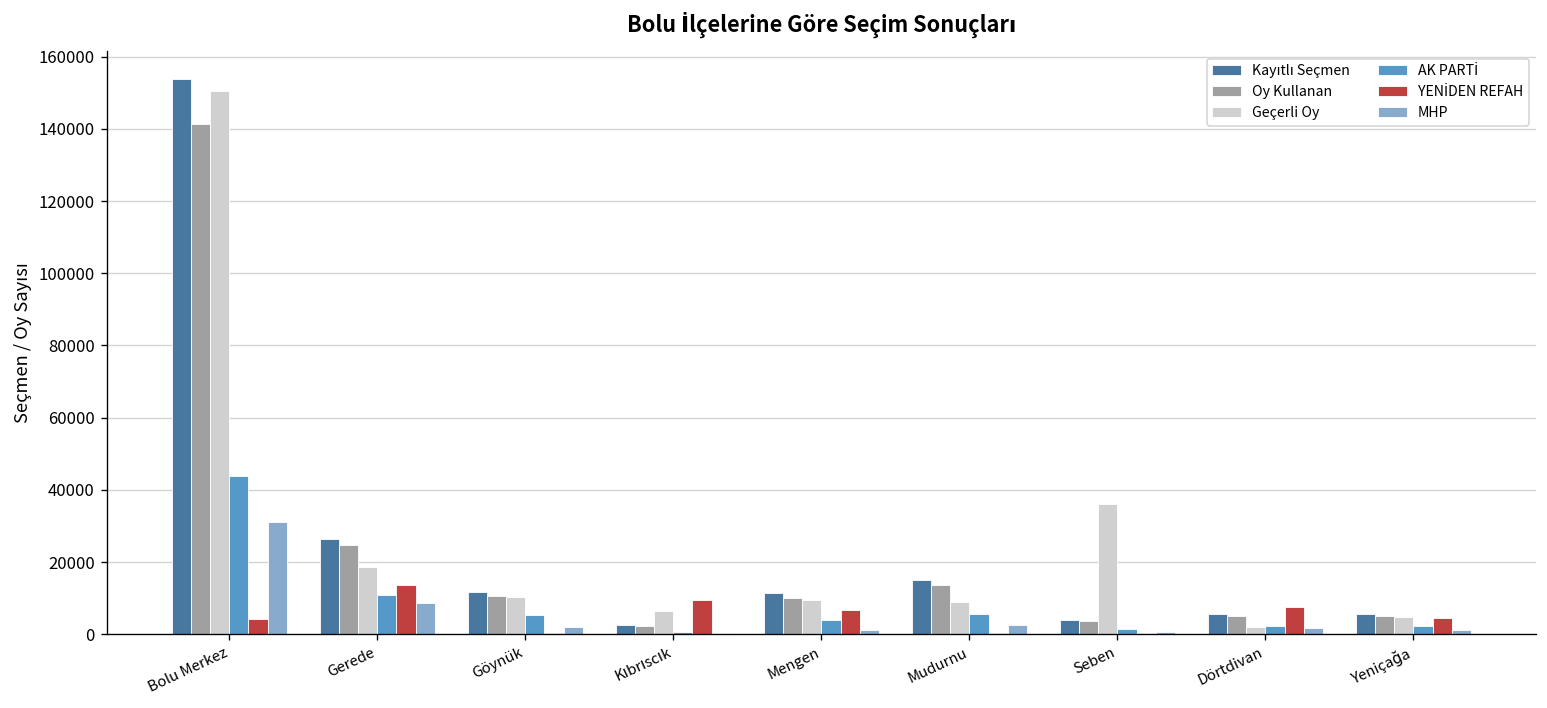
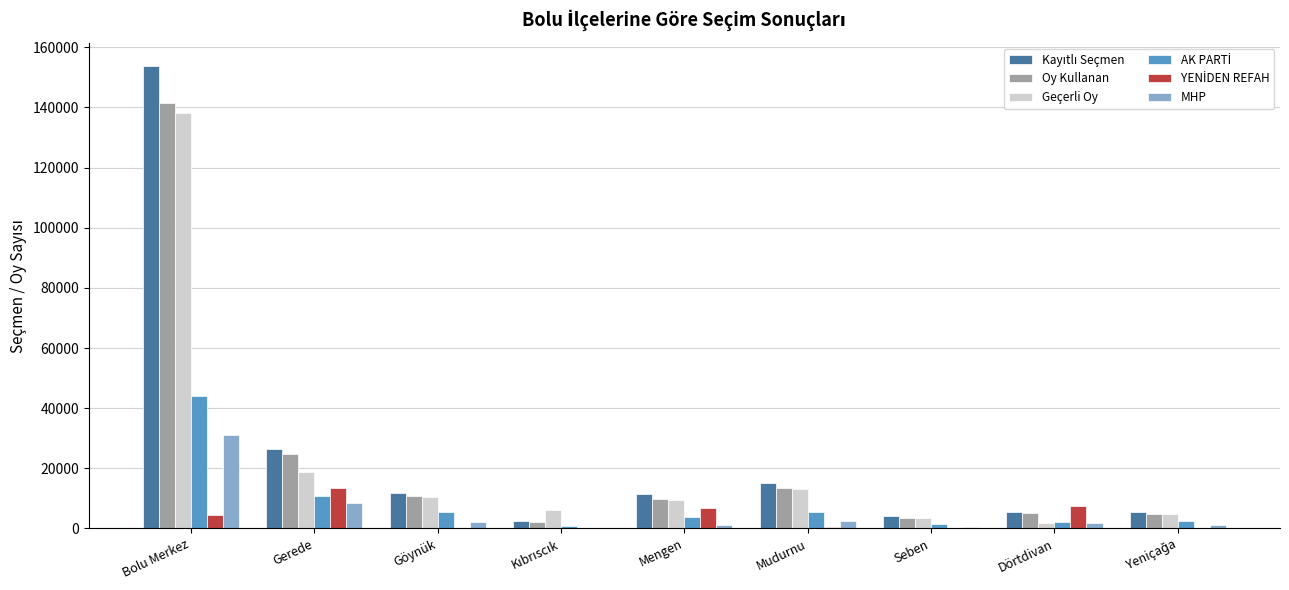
Geçerli Oy, Bolu Merkez: 150000 -> 138000
YENİDEN REFAH, Kıbrıscık: 9000 -> 0
Geçerli Oy, Mudurnu: 9000 -> 13000
Geçerli Oy, Seben: 36000 -> 3000
YENİDEN REFAH, Yeniçağa: 4000 -> 0
